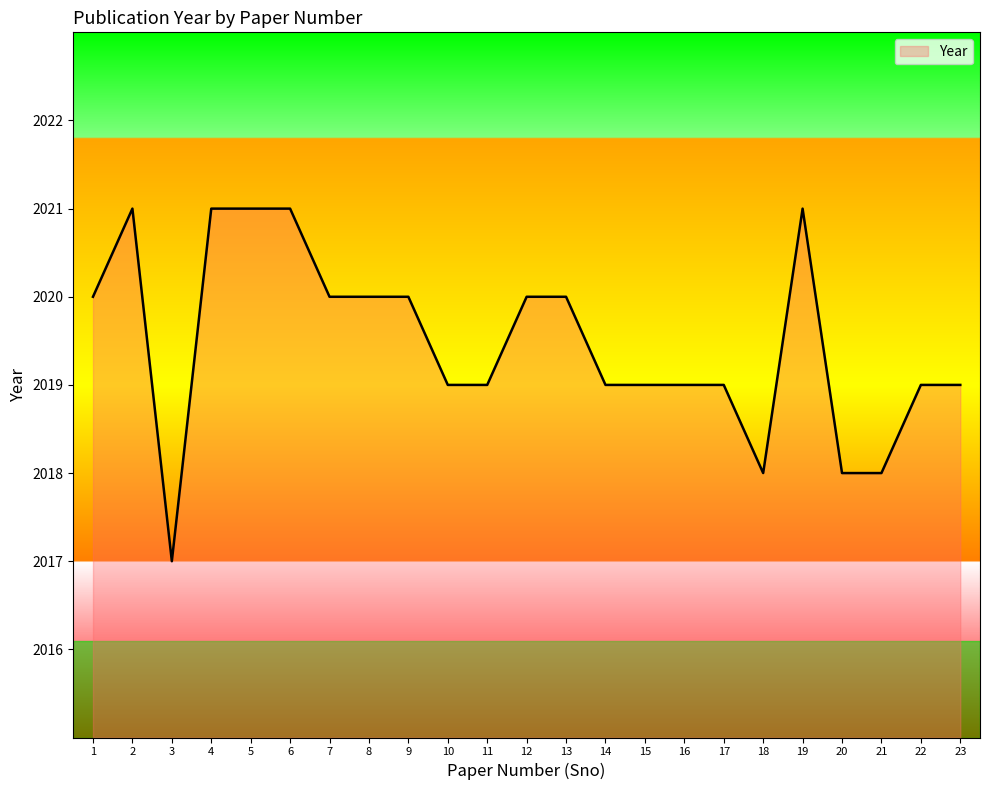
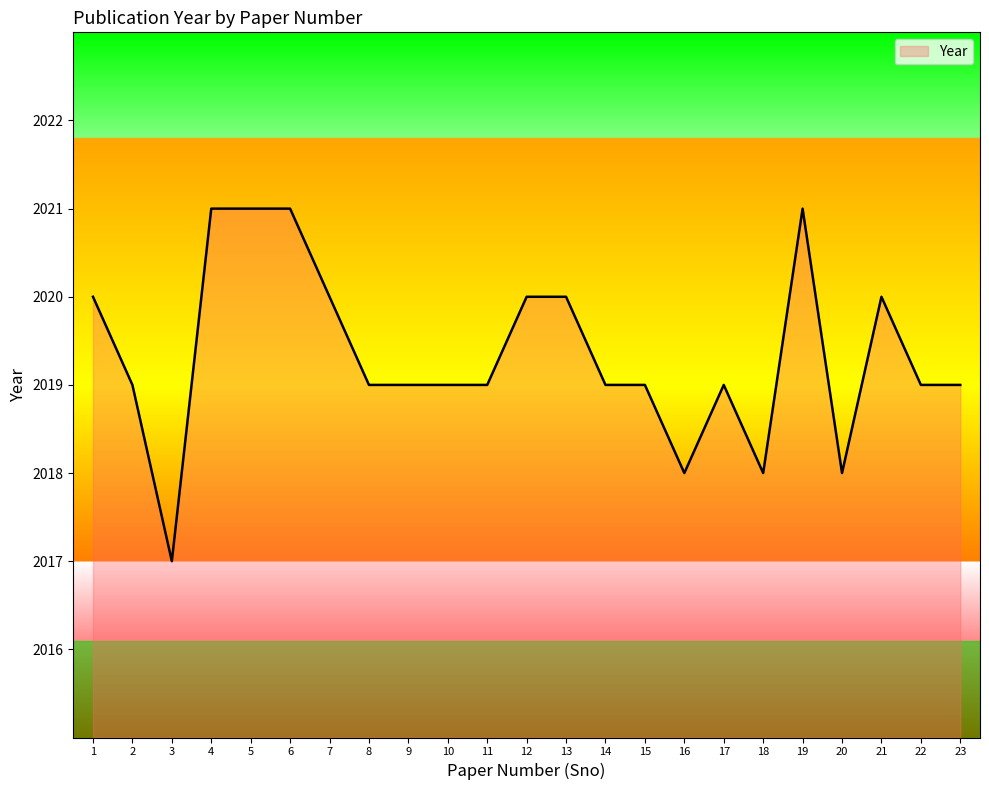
2: 2021 -> 2019
8: 2020 -> 2019
9: 2020 -> 2019
16: 2019 -> 2018
21: 2018 -> 2020
